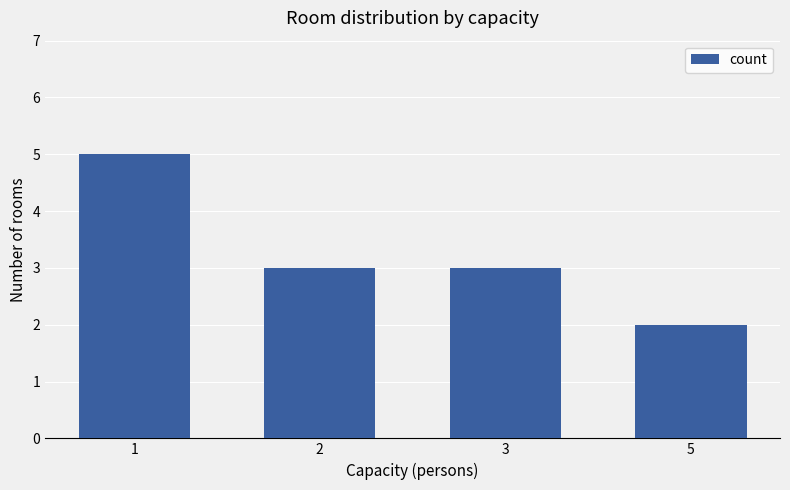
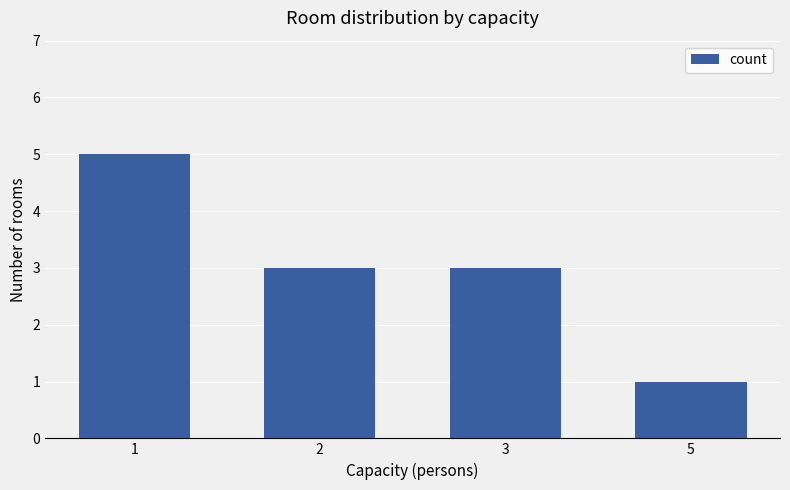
5: 2 -> 1
